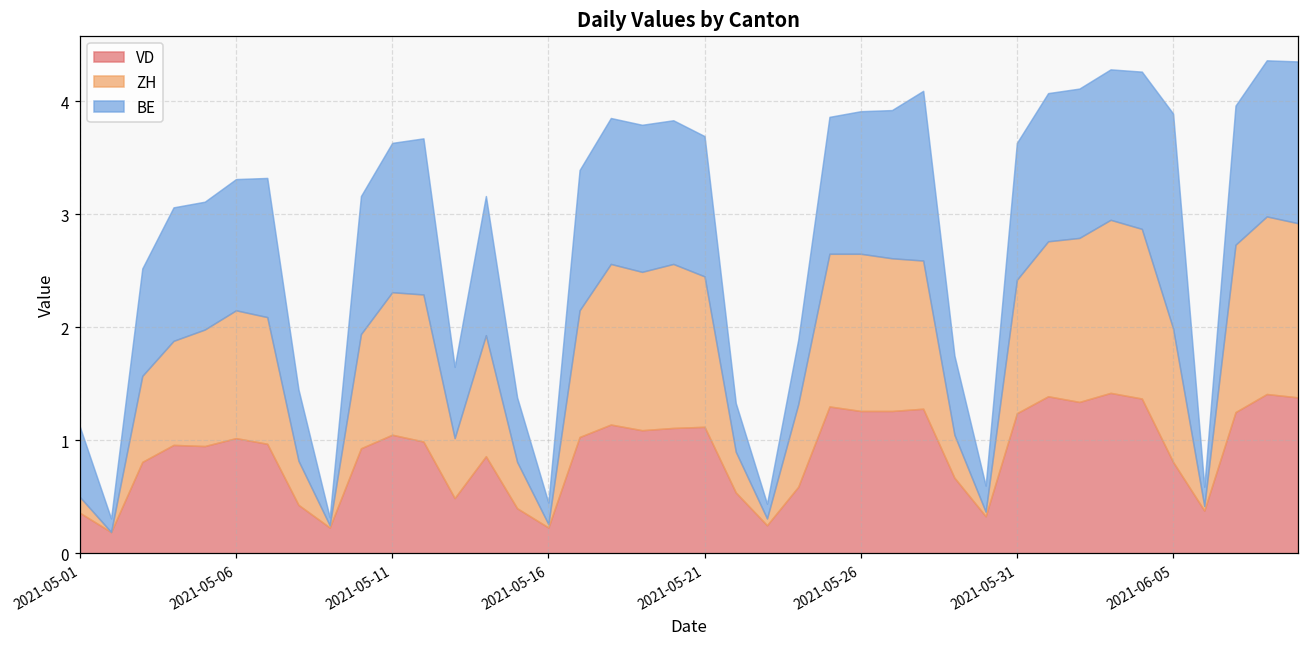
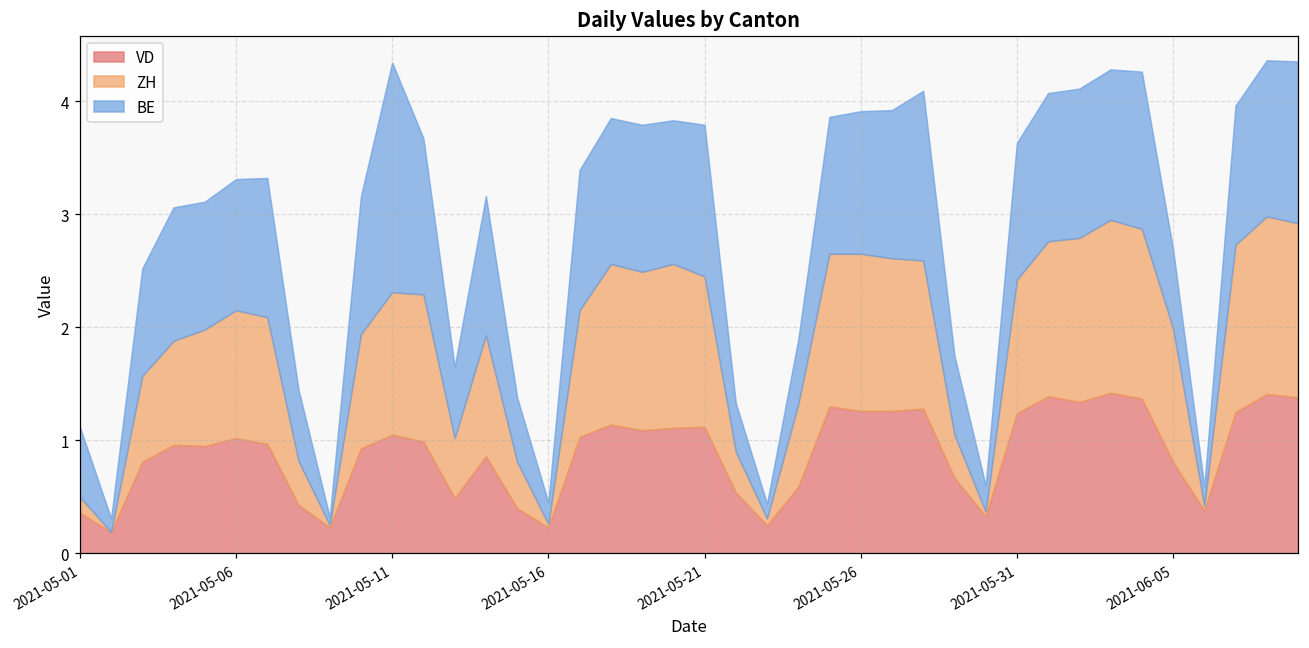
BE, 2021-05-11: 1.32 -> 2.03
BE, 2021-05-21: 1.24 -> 1.34
BE, 2021-06-05: 1.9 -> 0.7
